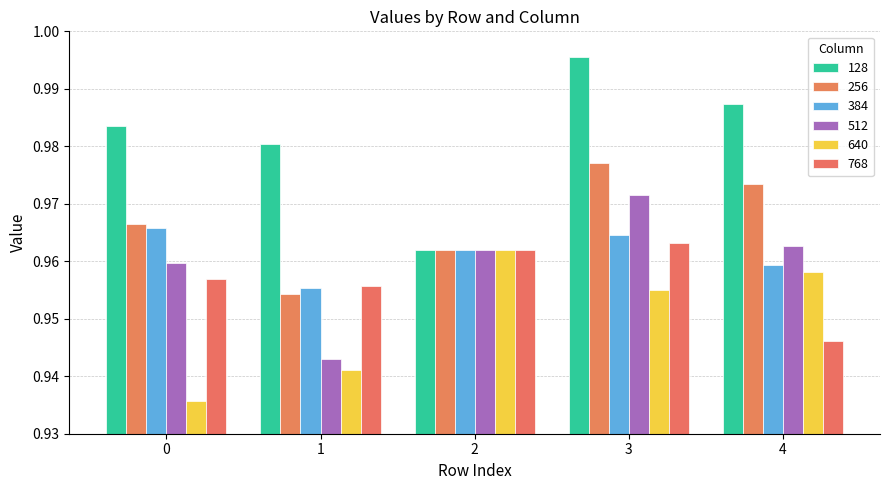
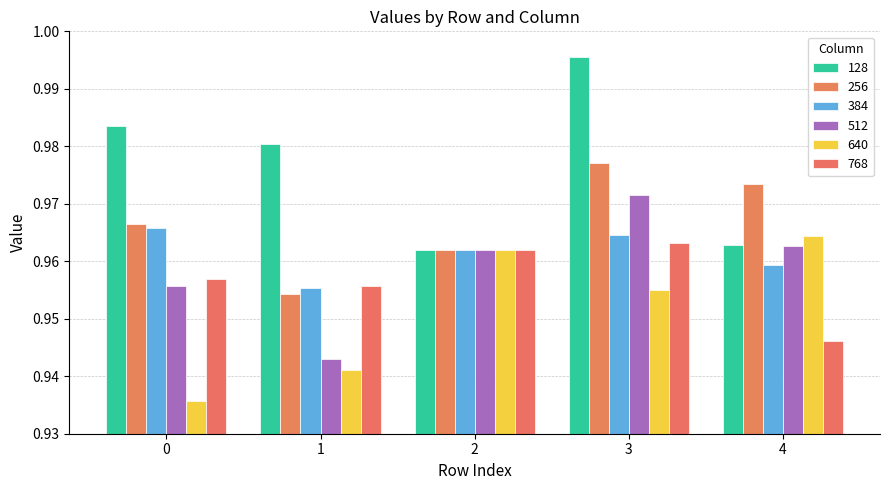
512, 0: 0.960 -> 0.956
128, 4: 0.987 -> 0.963
640, 4: 0.958 -> 0.964
